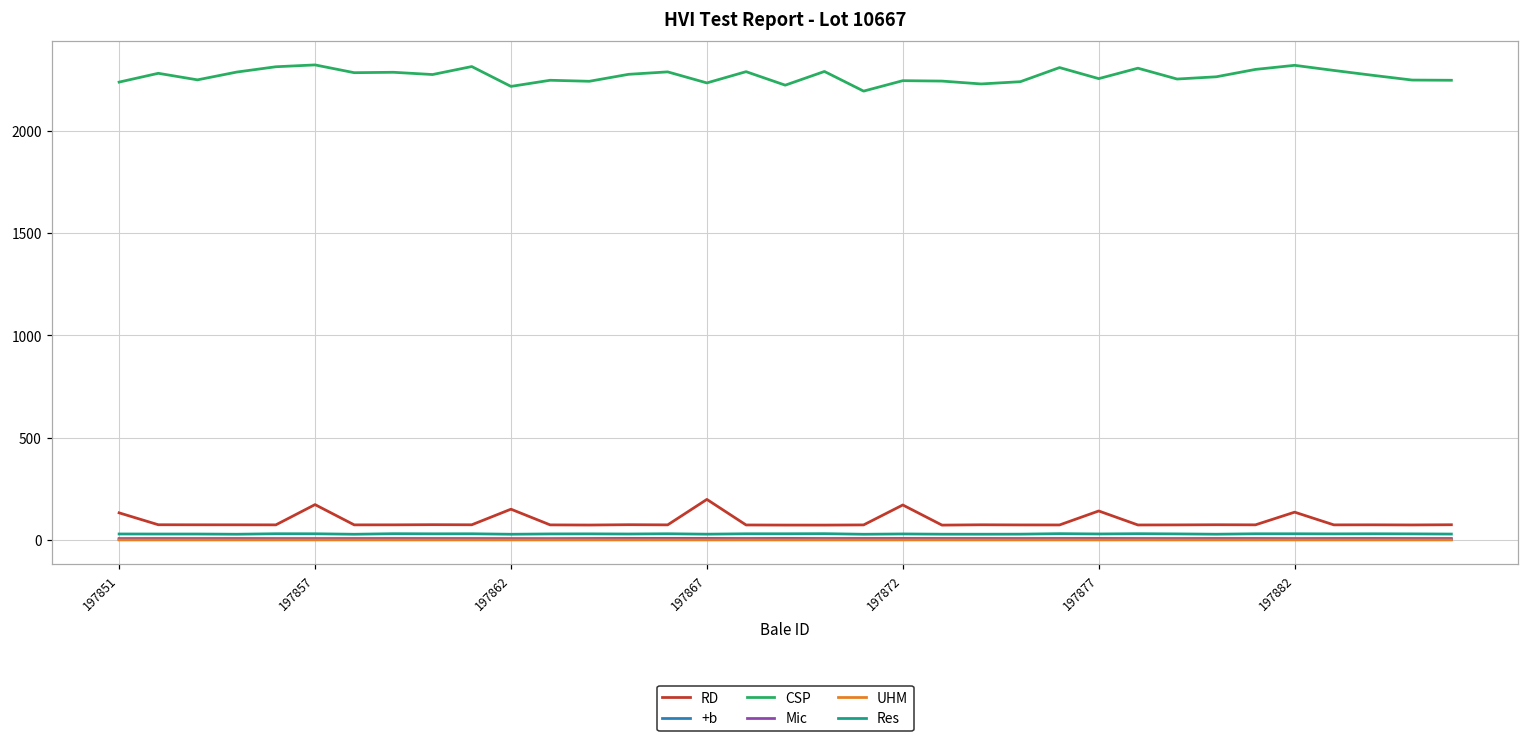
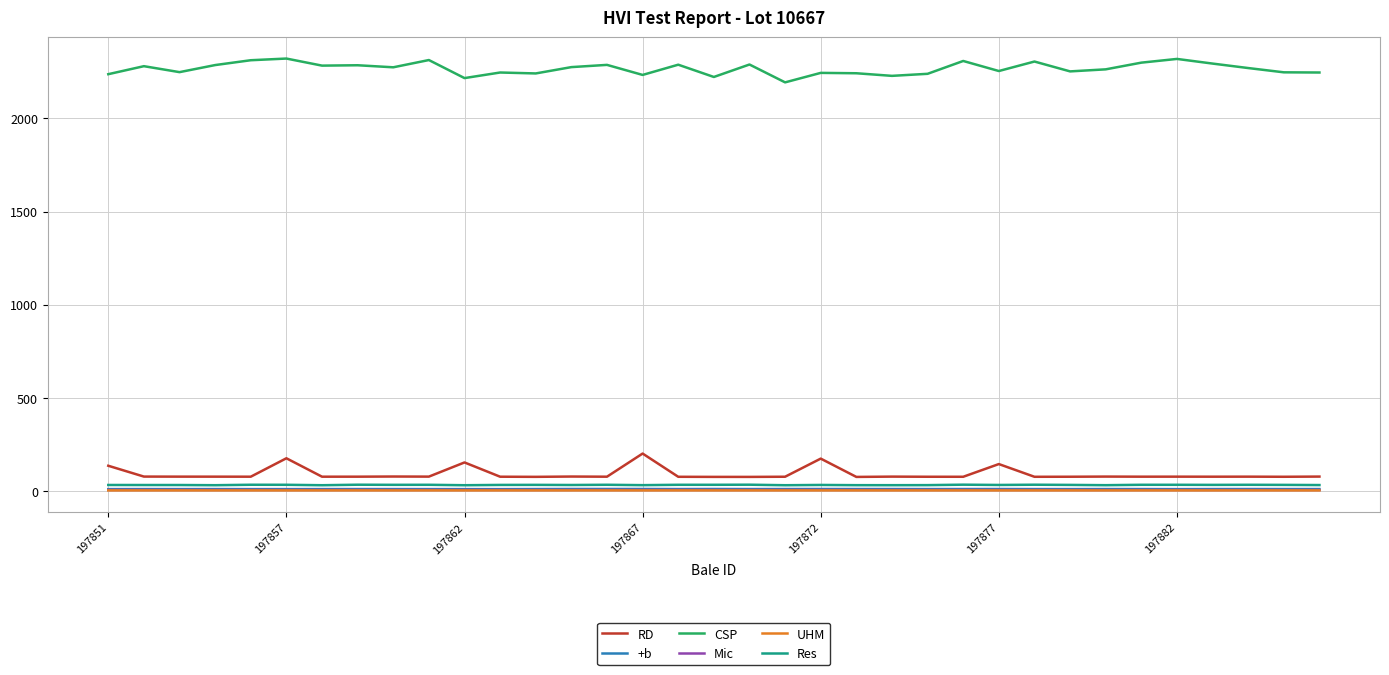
RD, 197882: 140 -> 80
